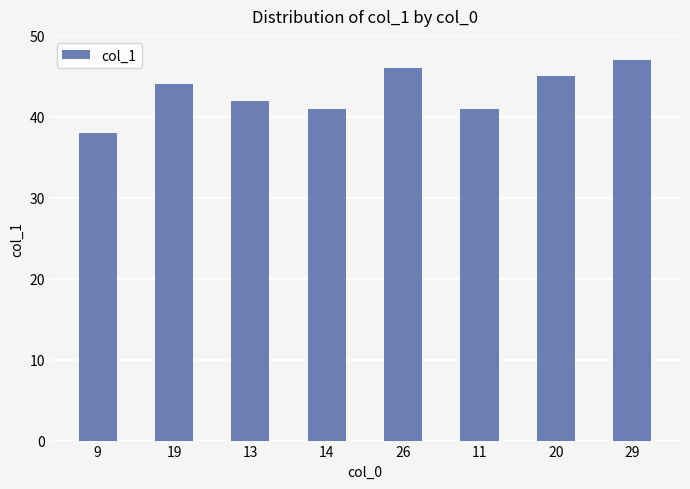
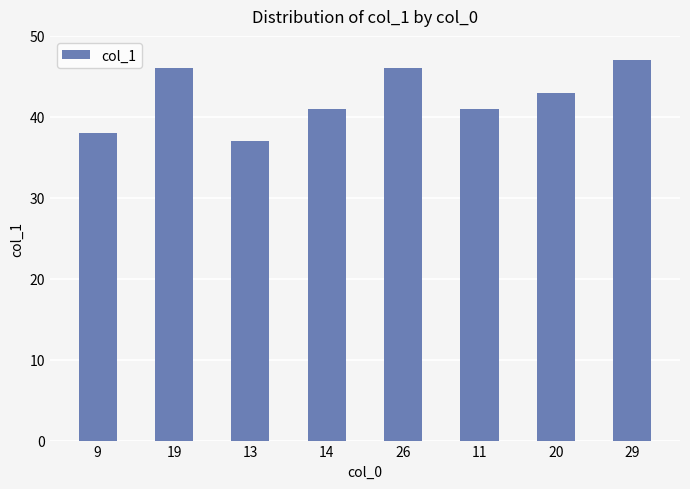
19: 44 -> 46
13: 42 -> 37
20: 45 -> 43
